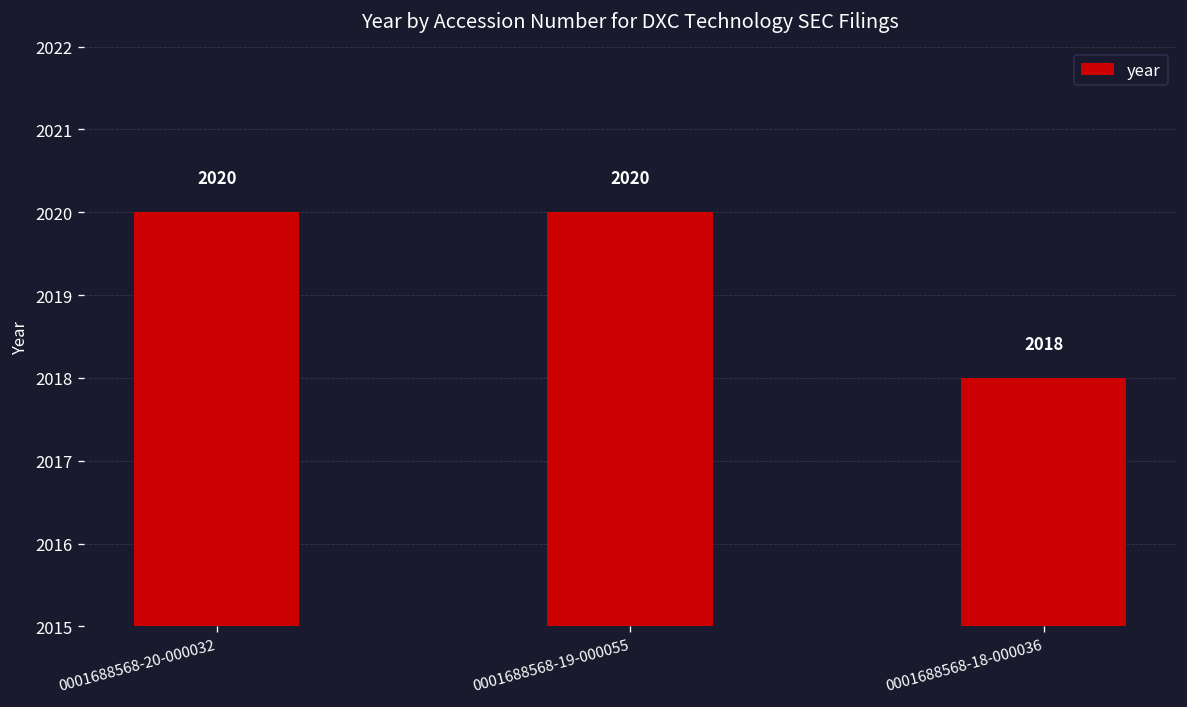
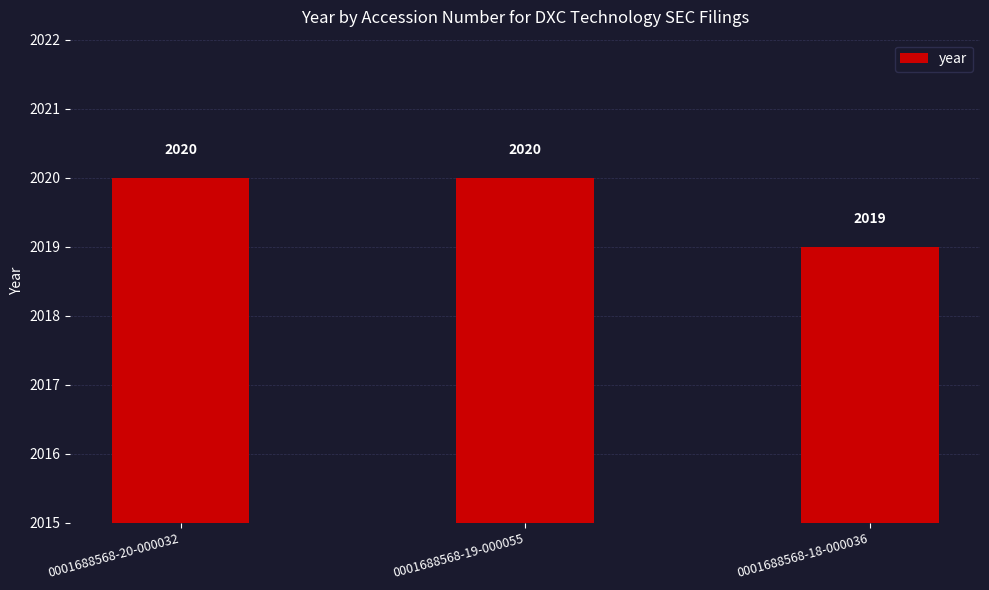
0001688568-18-000036: 2018 -> 2019
